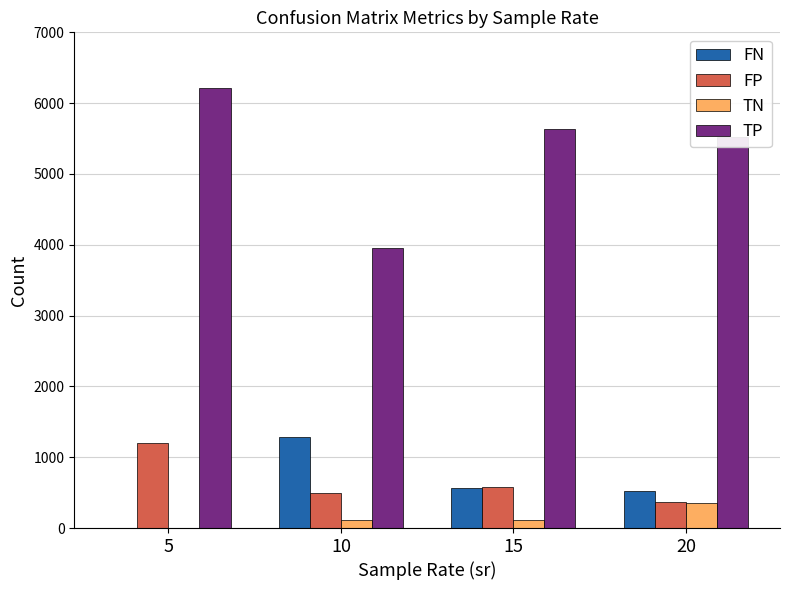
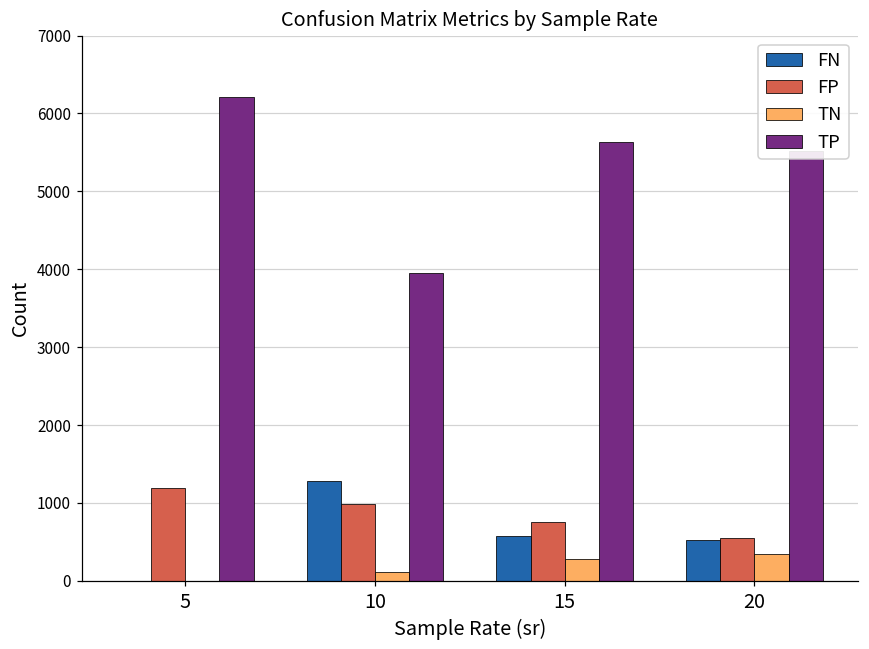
FP, 10: 500 -> 1000
FP, 15: 600 -> 700
TN, 15: 100 -> 300
FP, 20: 400 -> 600
